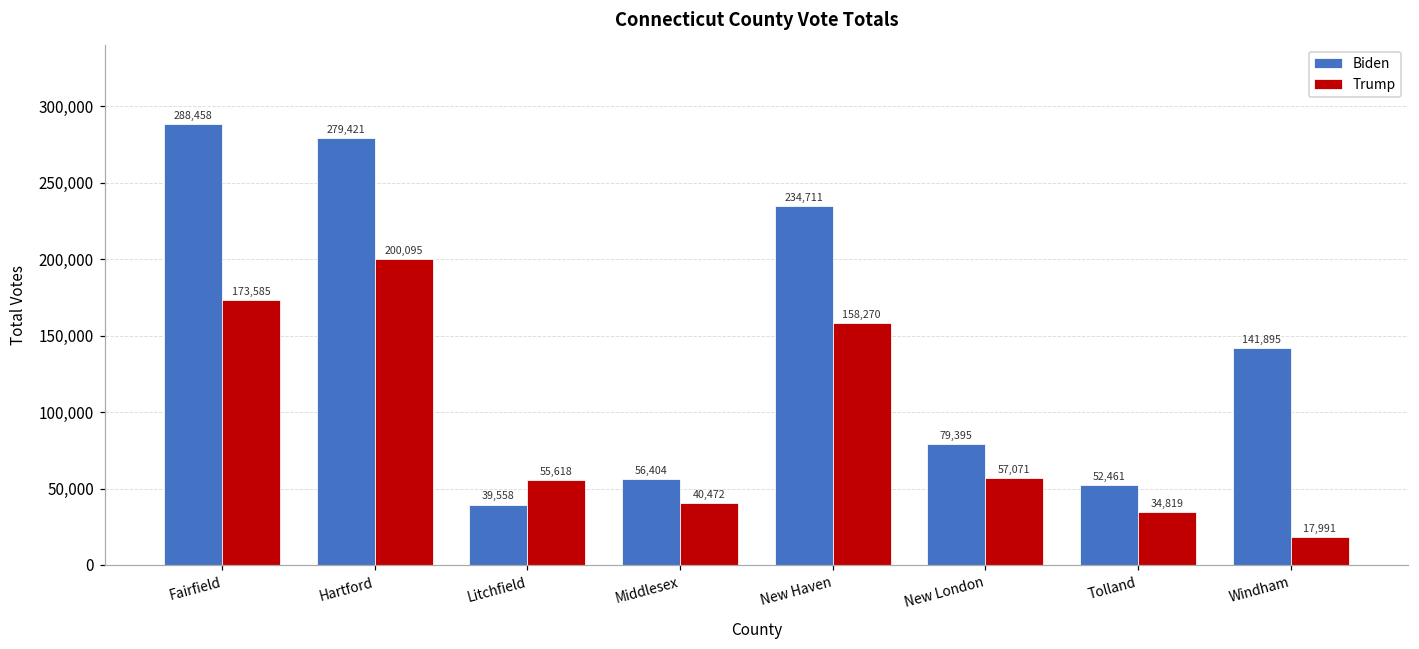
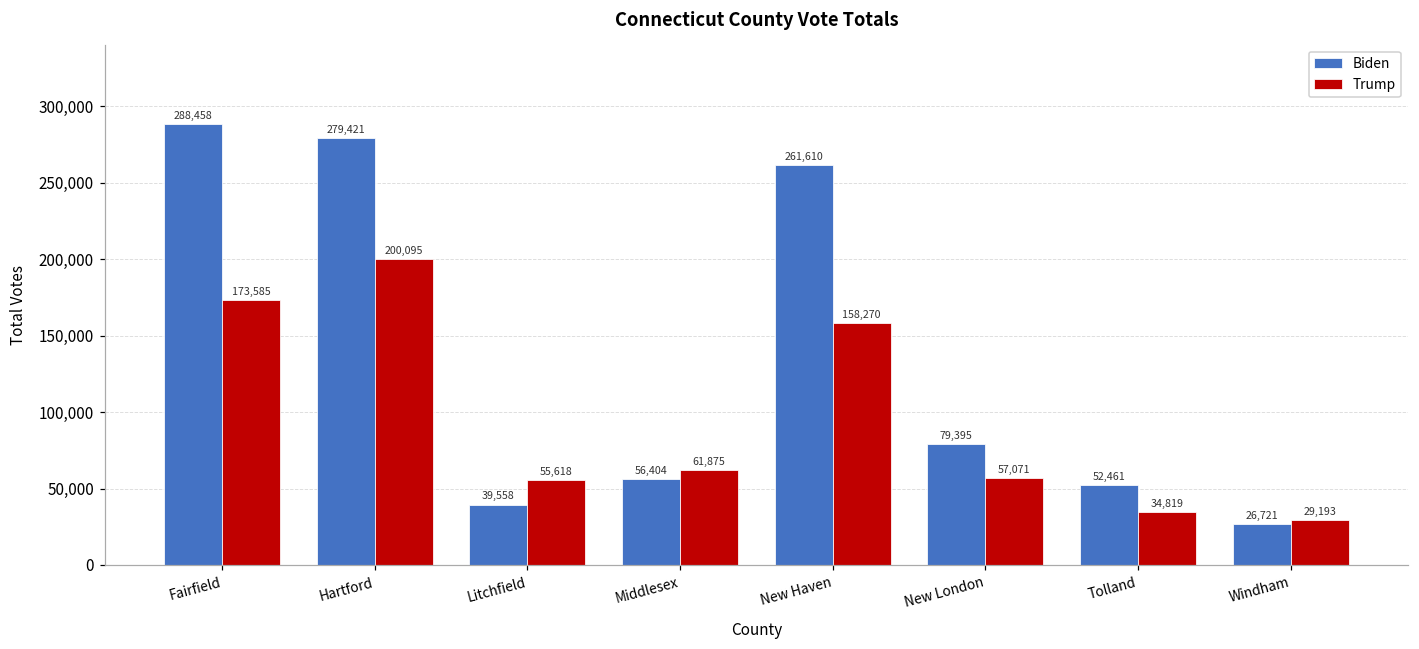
Trump, Middlesex: 40,472 -> 61,875
Biden, New Haven: 234,711 -> 261,610
Biden, Windham: 141,895 -> 26,721
Trump, Windham: 17,991 -> 29,193
